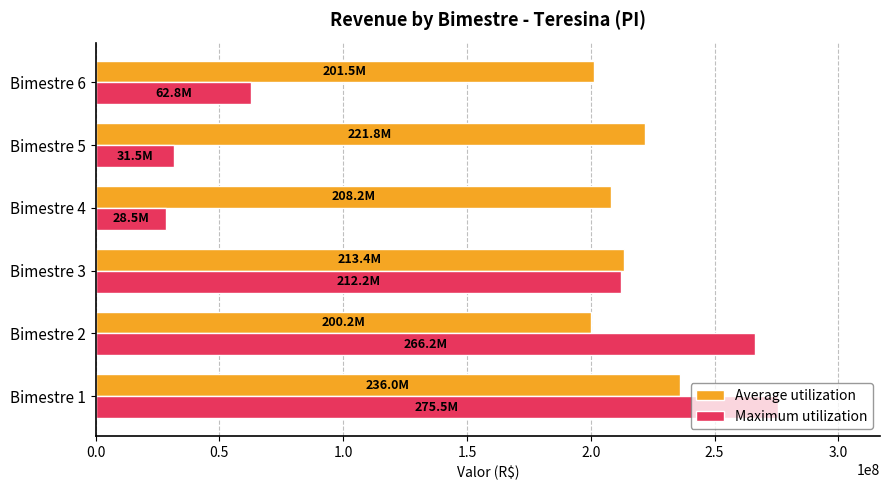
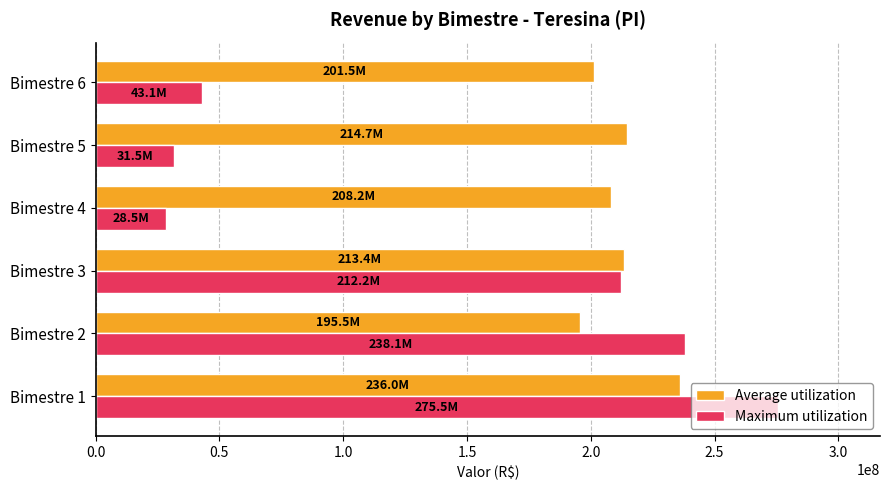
Maximum utilization, Bimestre 6: 62.8M -> 43.1M
Average utilization, Bimestre 5: 221.8M -> 214.7M
Average utilization, Bimestre 2: 200.2M -> 195.5M
Maximum utilization, Bimestre 2: 266.2M -> 238.1M
